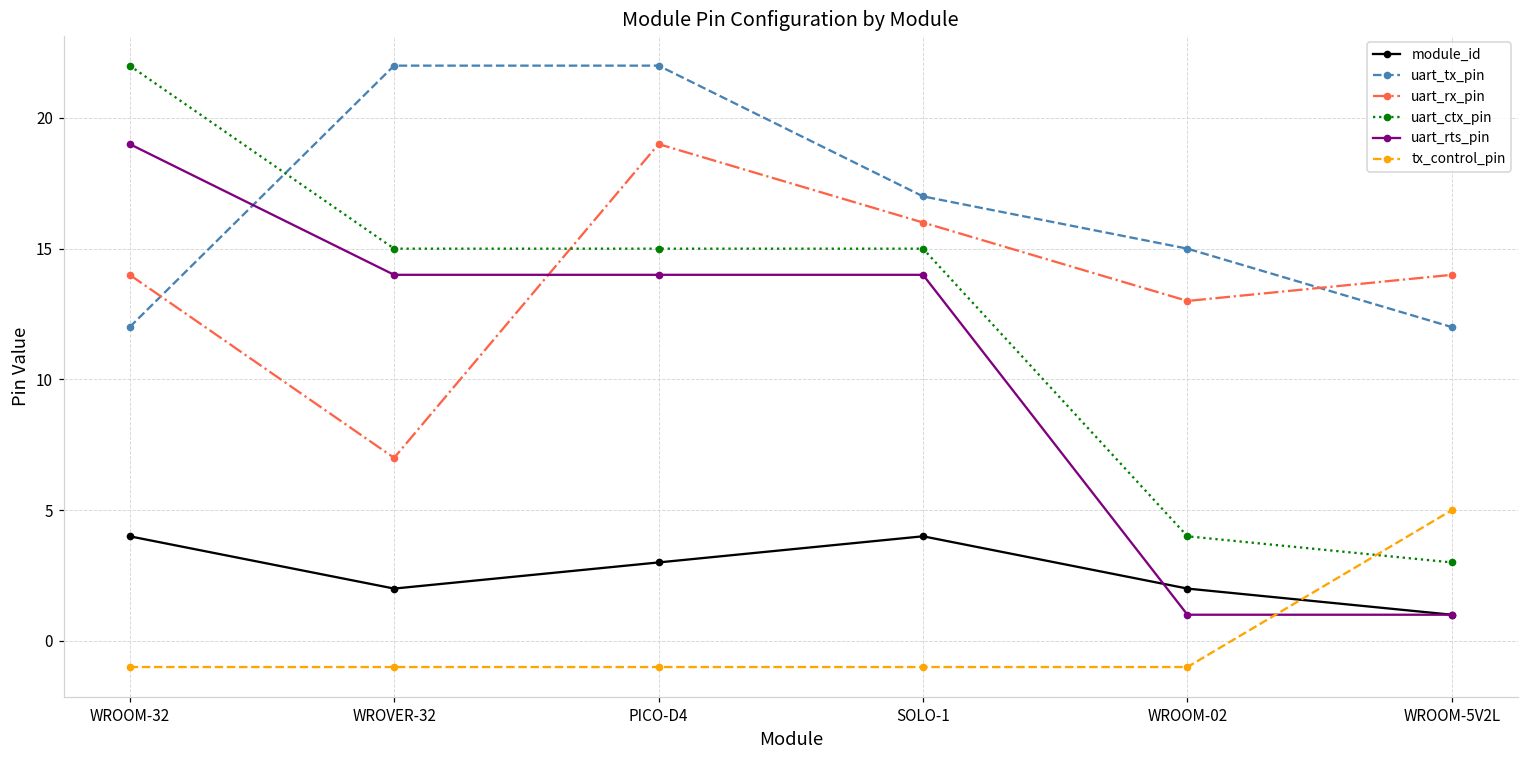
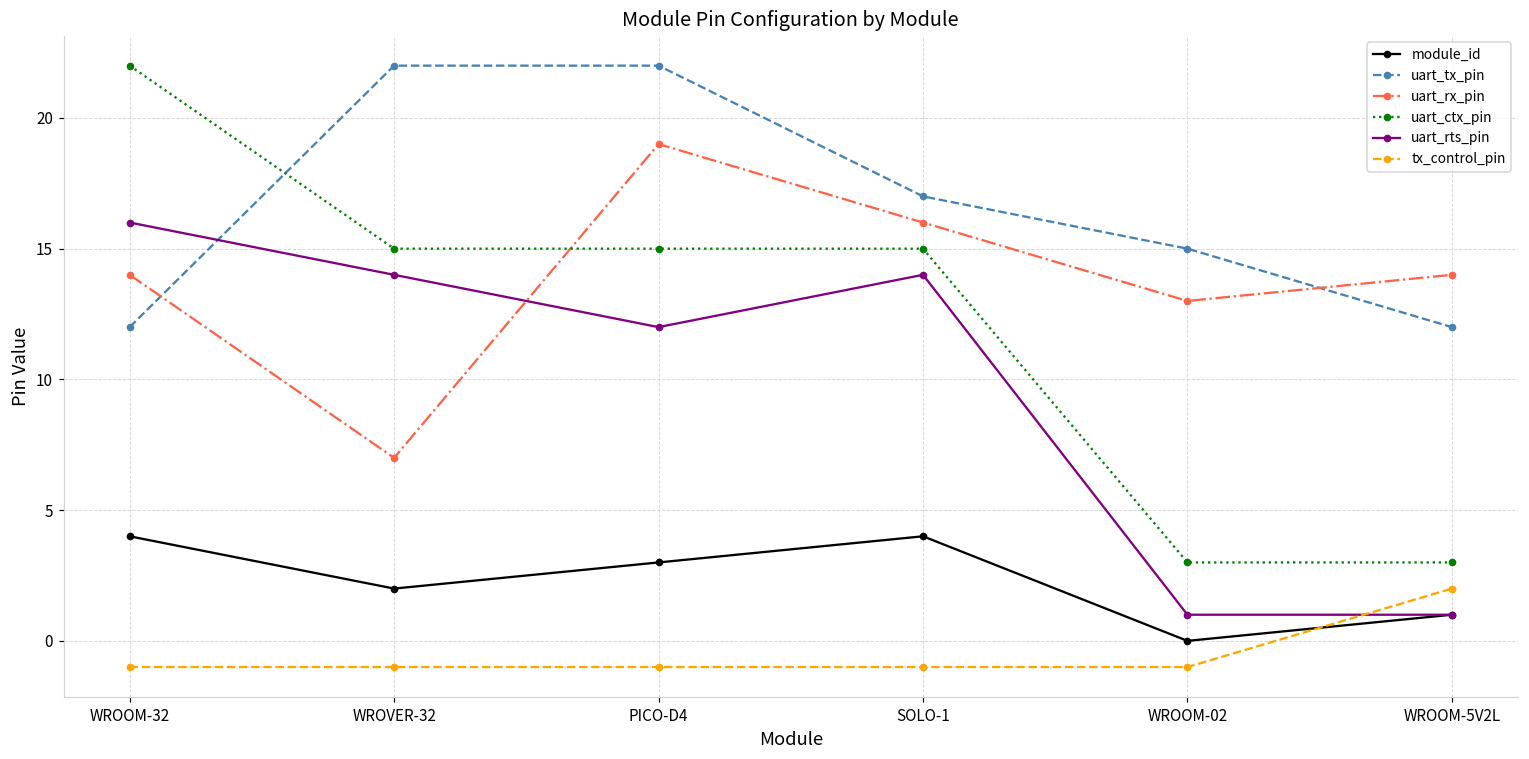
uart_rts_pin, WROOM-32: 19 -> 16
uart_rts_pin, PICO-D4: 14 -> 12
module_id, WROOM-02: 2 -> 0
uart_ctx_pin, WROOM-02: 4 -> 3
tx_control_pin, WROOM-5V2L: 5 -> 2
